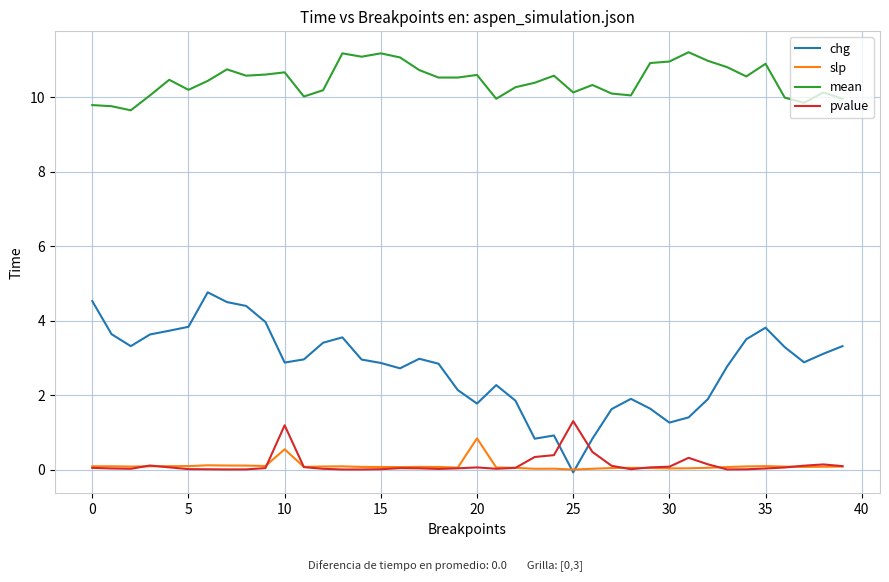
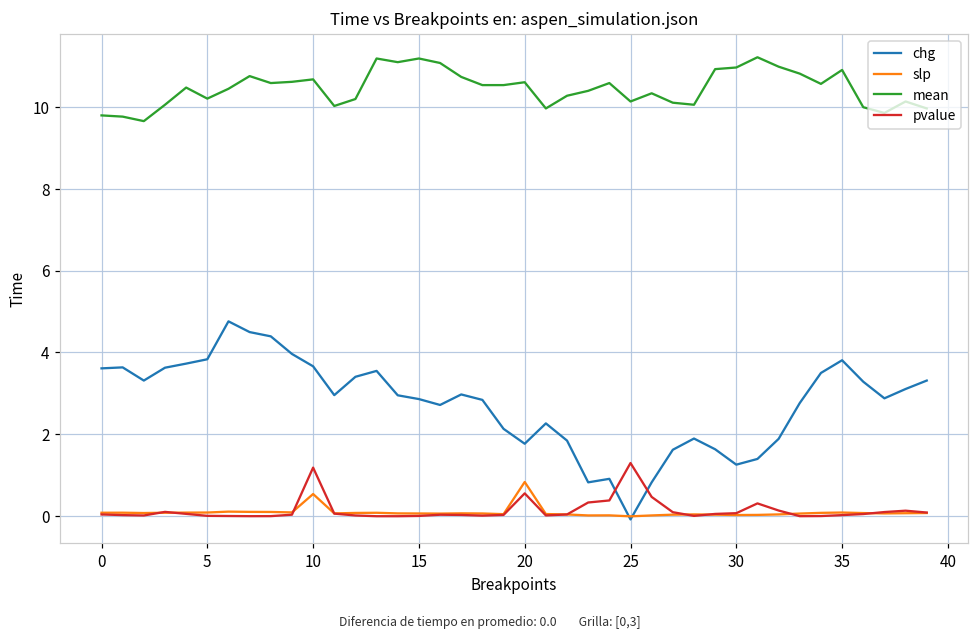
chg, 0: 4.5 -> 3.6
chg, 10: 2.9 -> 3.7
pvalue, 20: 0.1 -> 0.6
